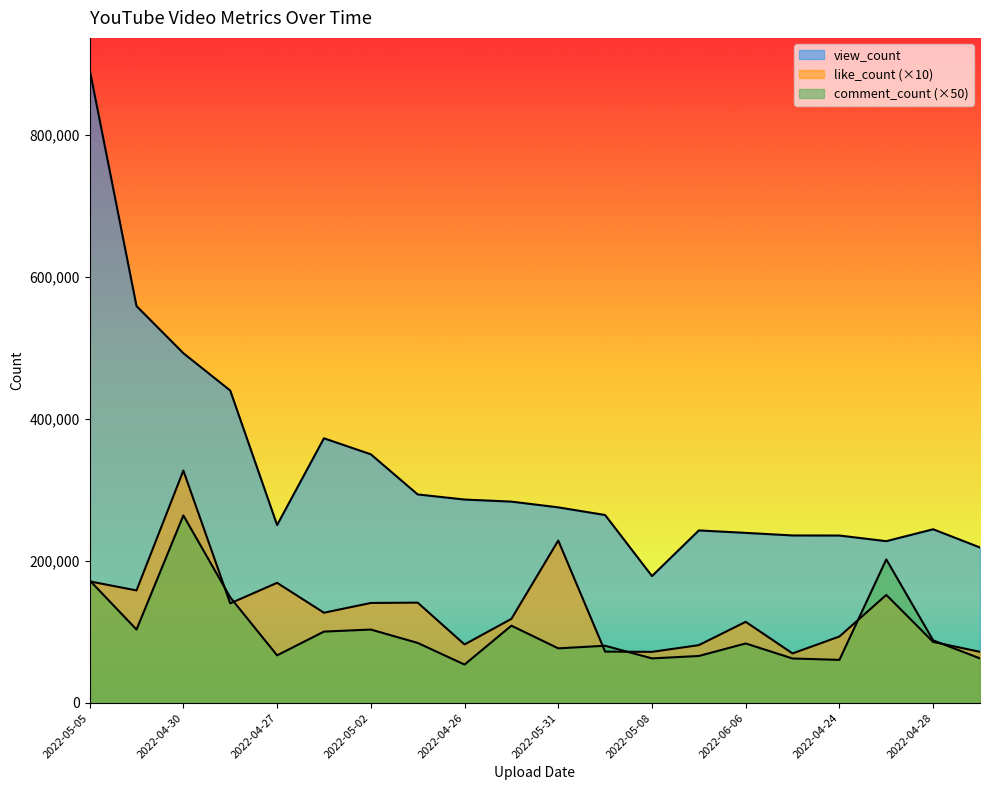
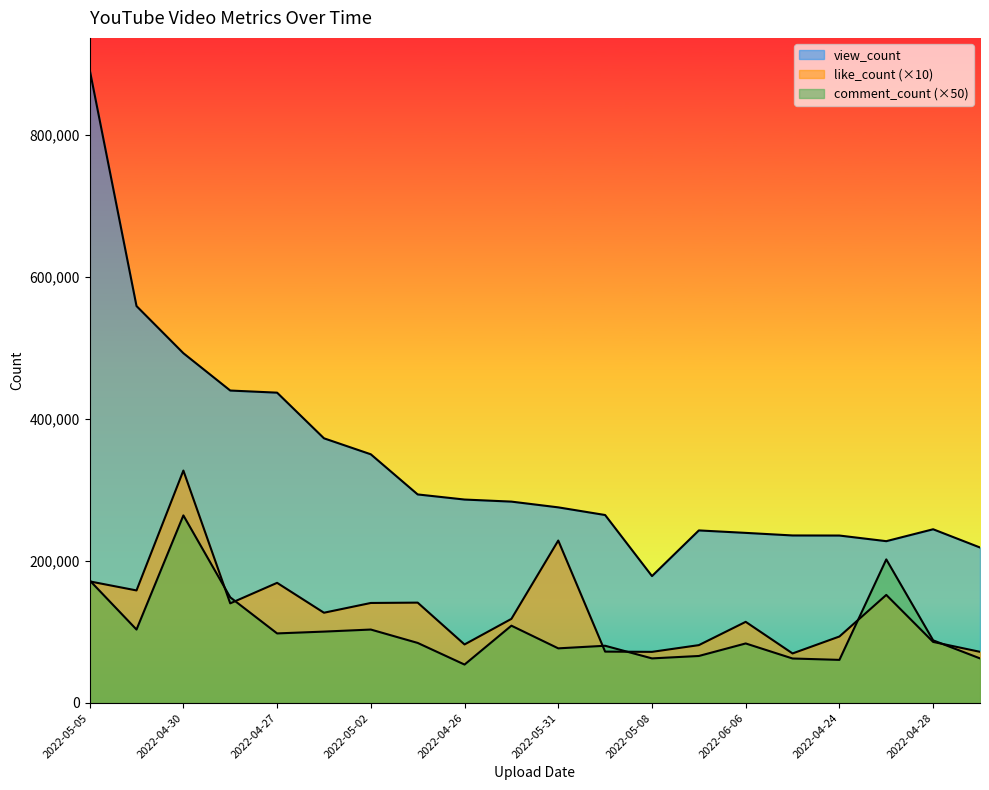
view_count, 2022-04-27: 250,000 -> 440,000
comment_count (×50), 2022-04-27: 70,000 -> 100,000
